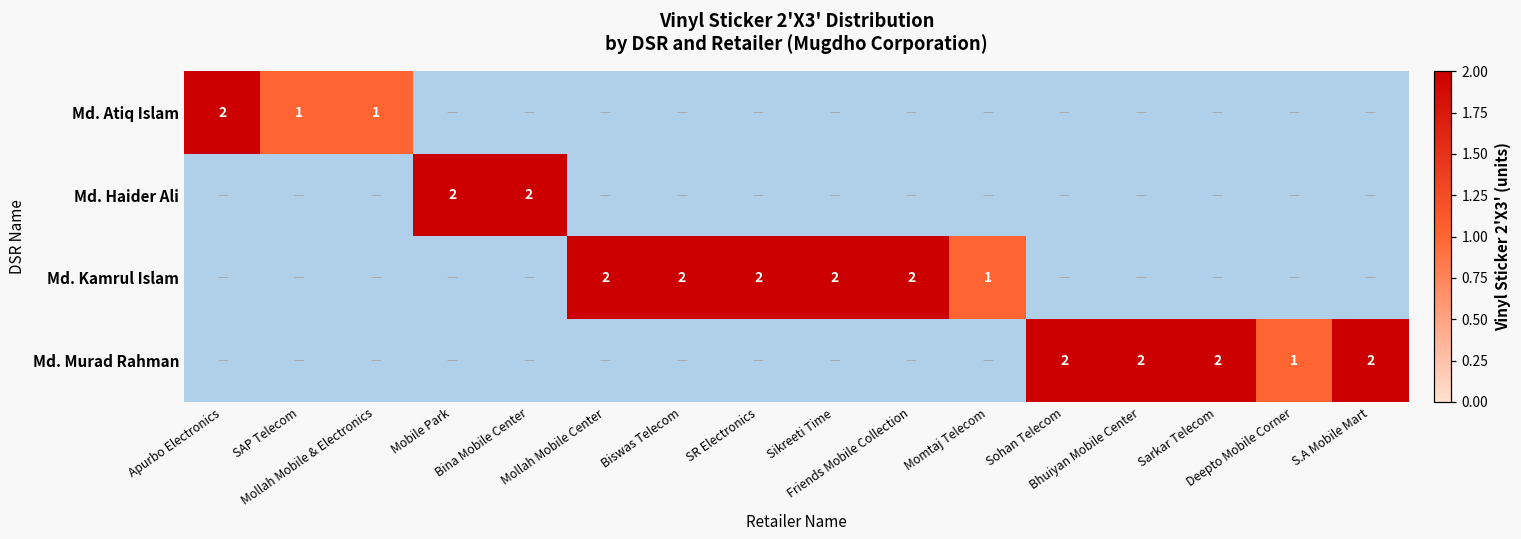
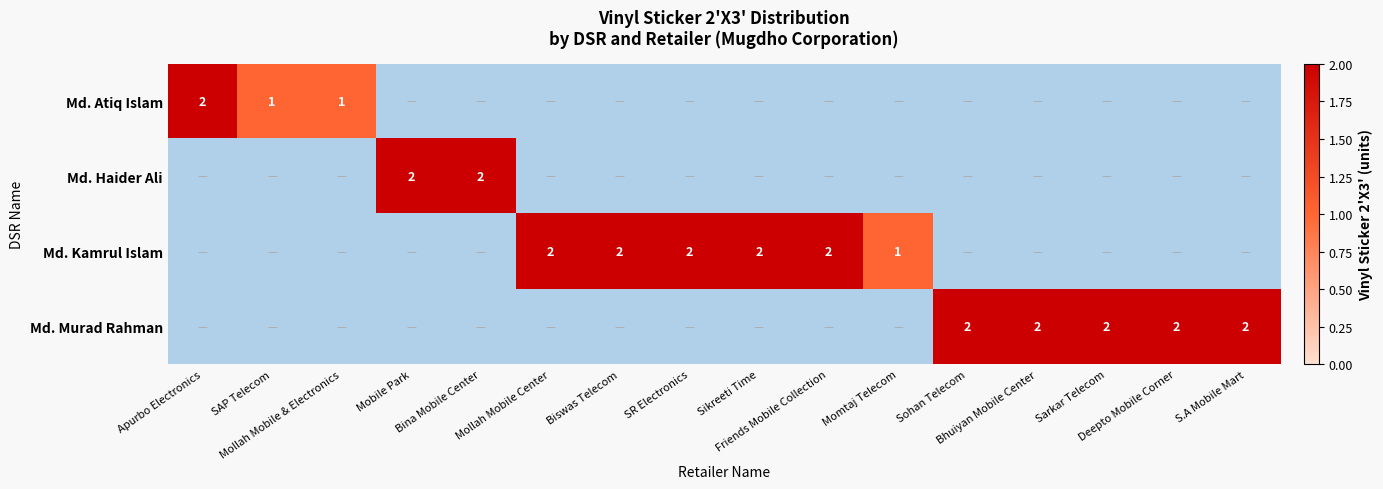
Md. Murad Rahman, Deepto Mobile Corner: 1 -> 2
